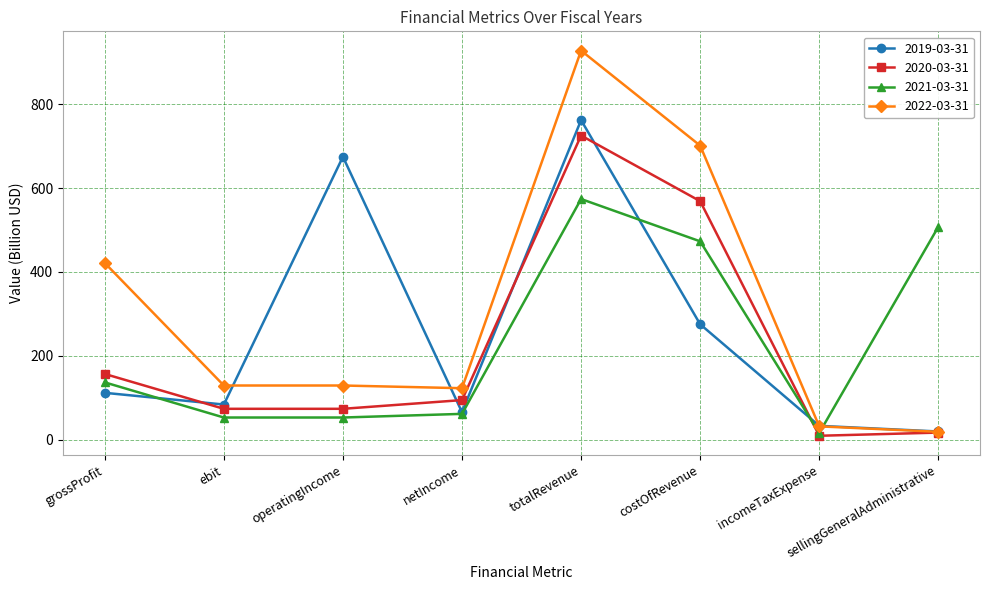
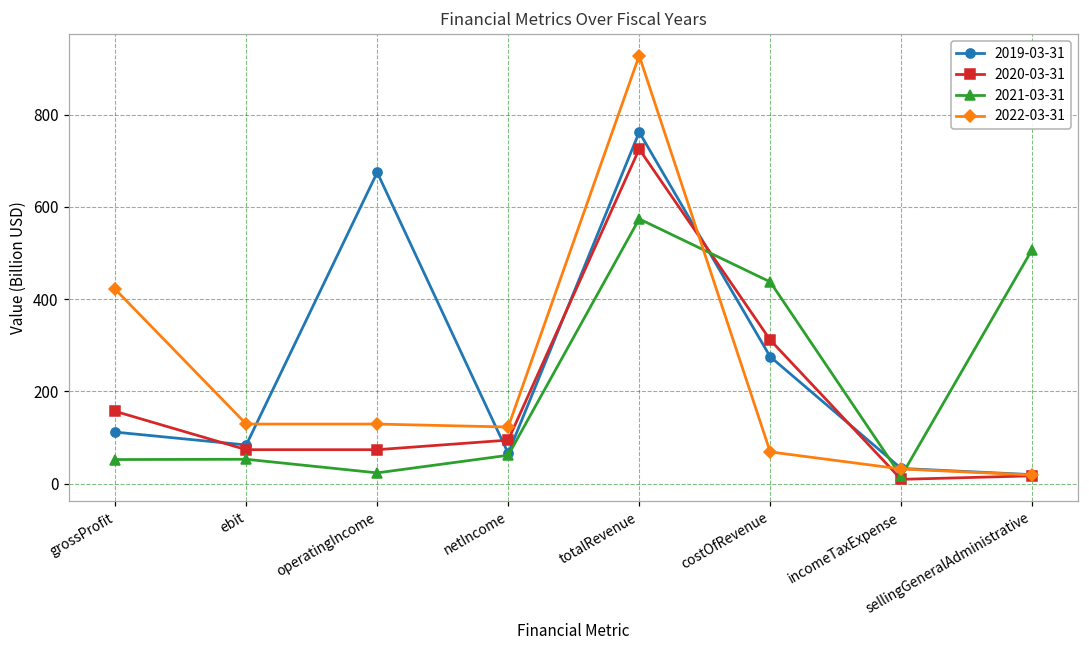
2021-03-31, grossProfit: 140 -> 50
2021-03-31, operatingIncome: 50 -> 20
2020-03-31, costOfRevenue: 570 -> 310
2021-03-31, costOfRevenue: 470 -> 440
2022-03-31, costOfRevenue: 700 -> 70
